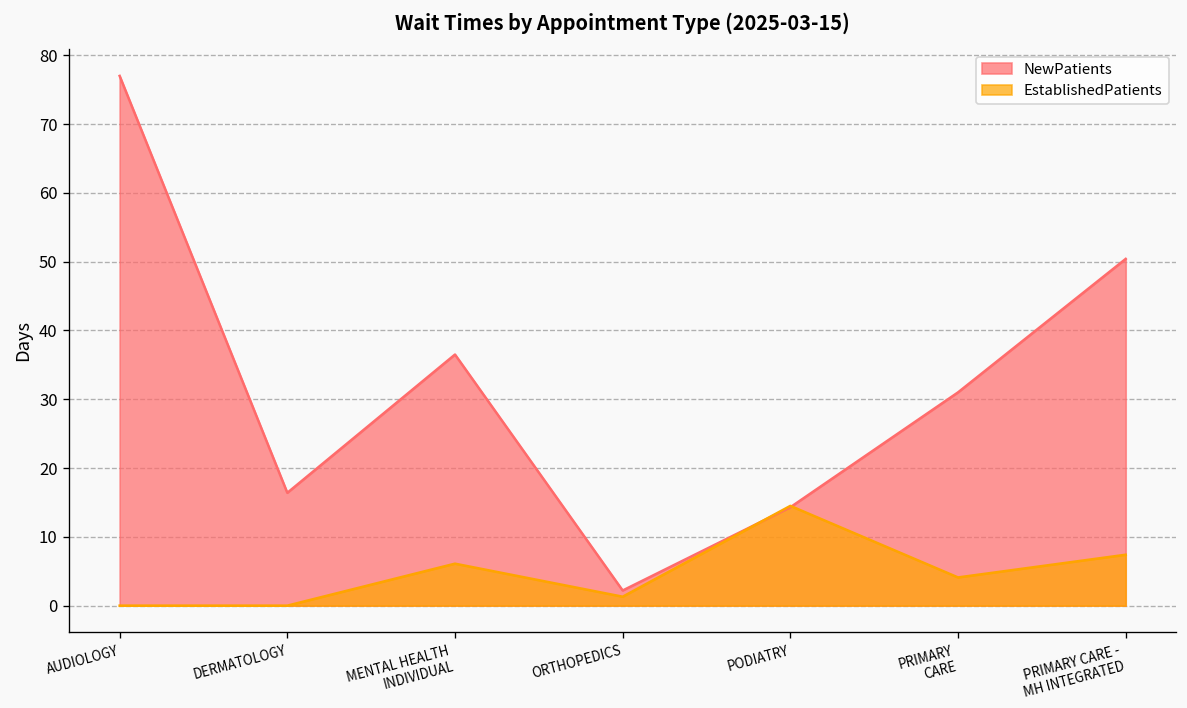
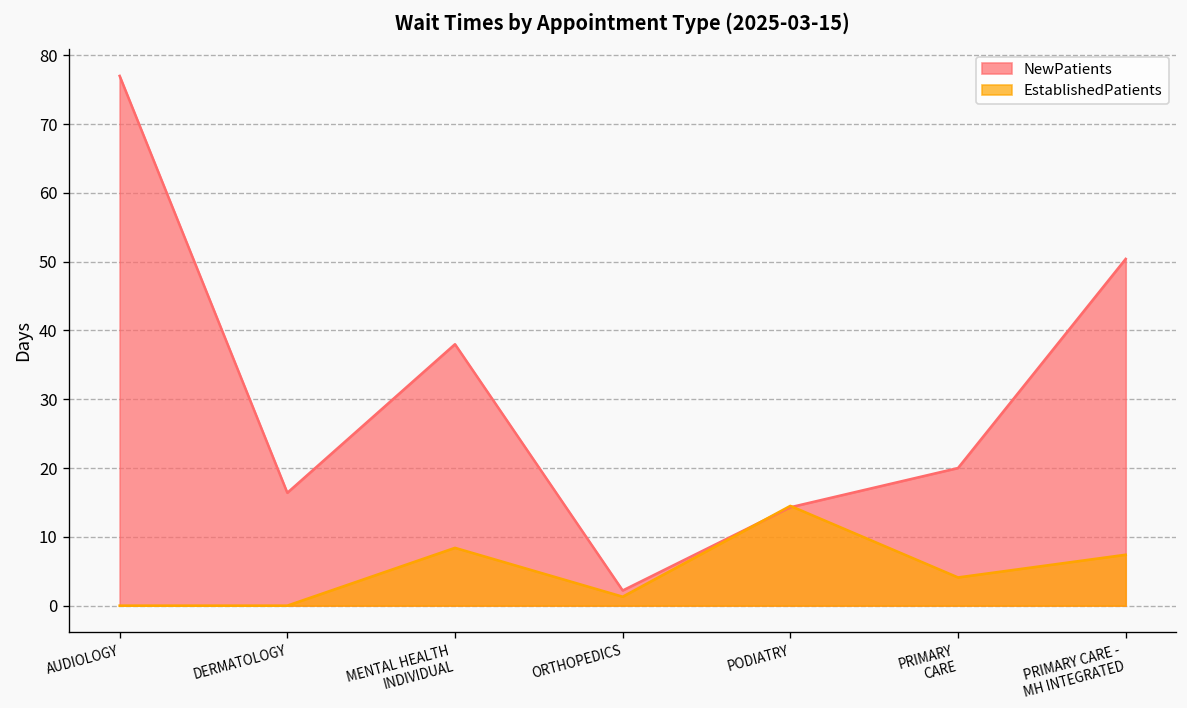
NewPatients, MENTAL HEALTH INDIVIDUAL: 37 -> 38
EstablishedPatients, MENTAL HEALTH INDIVIDUAL: 6 -> 8
NewPatients, PRIMARY CARE: 31 -> 20
